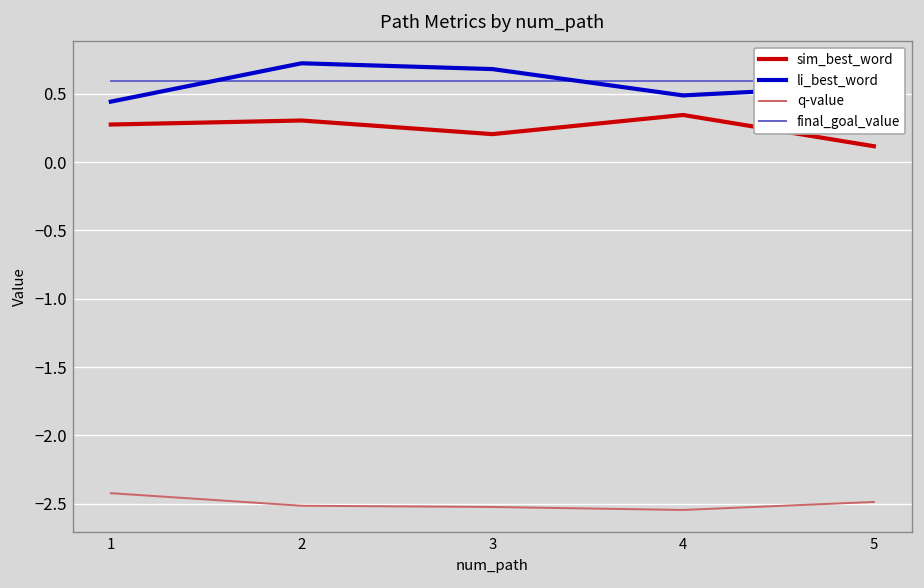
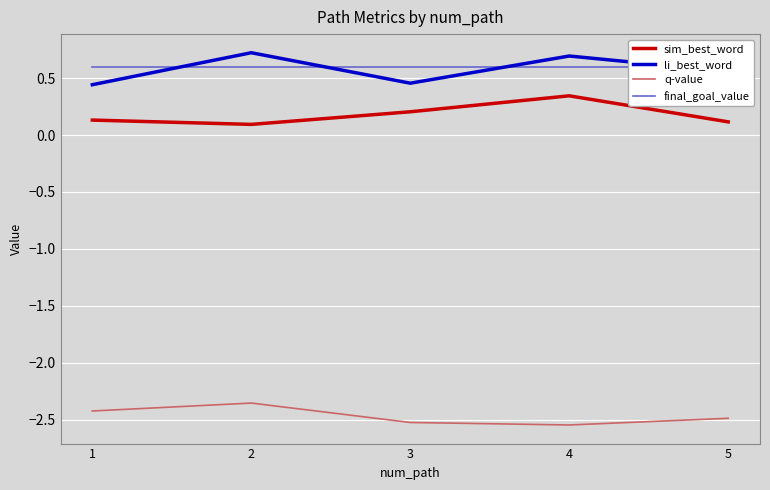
sim_best_word, 1: 0.27 -> 0.13
sim_best_word, 2: 0.30 -> 0.09
q-value, 2: -2.51 -> -2.35
li_best_word, 3: 0.68 -> 0.45
li_best_word, 4: 0.49 -> 0.69
